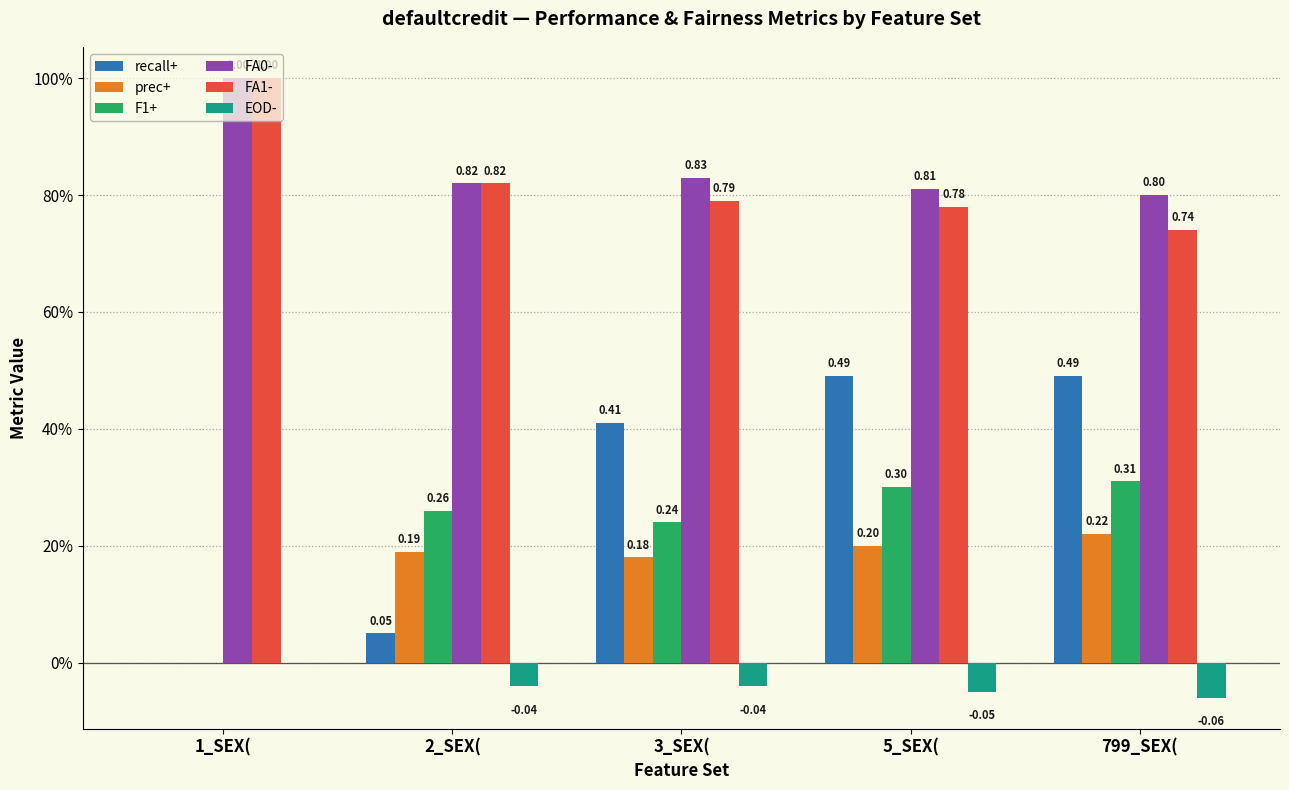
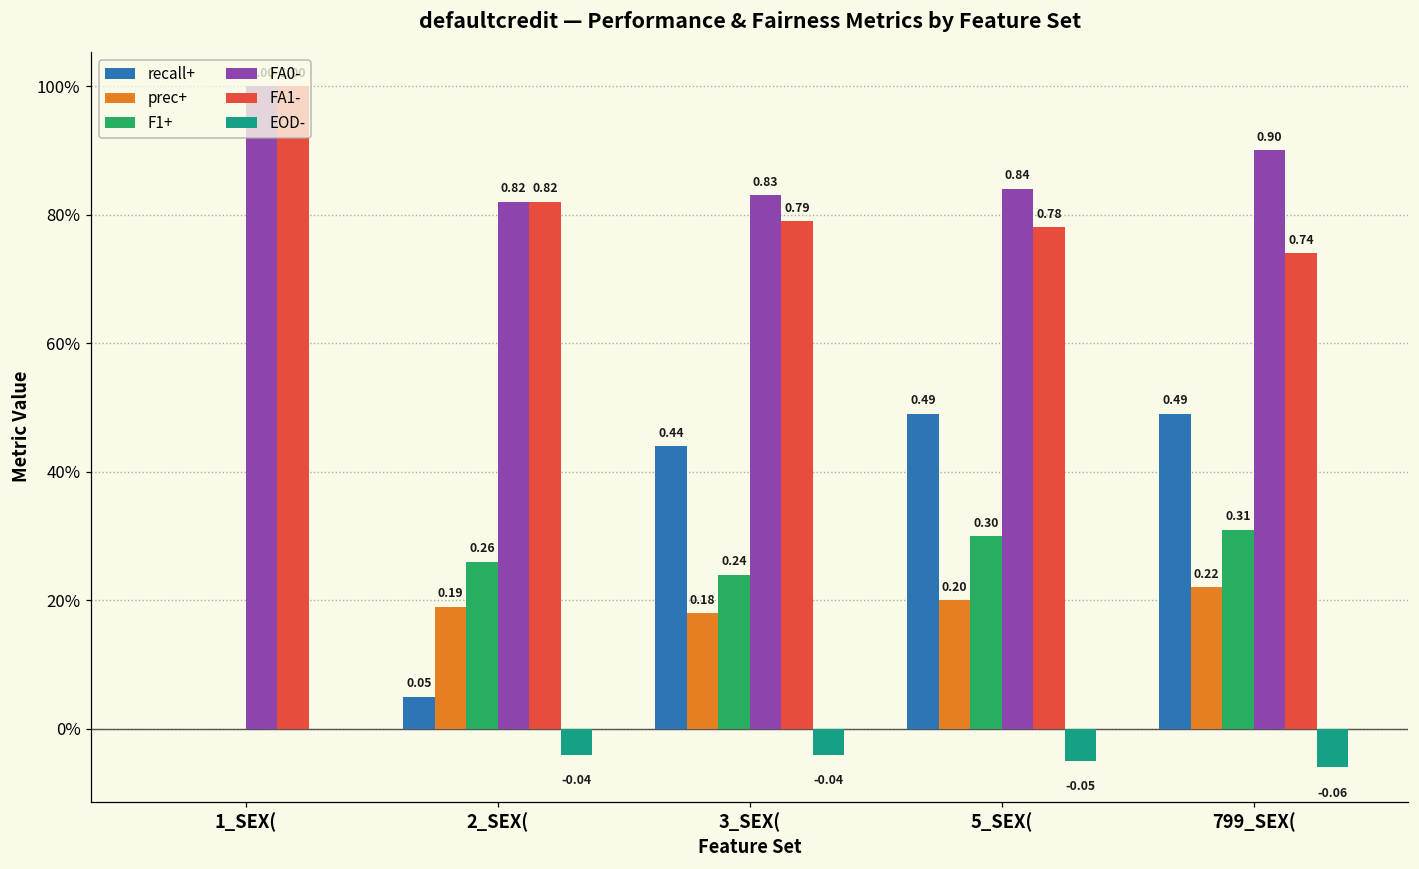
recall+, 3_SEX(: 0.41 -> 0.44
FA0-, 5_SEX(: 0.81 -> 0.84
FA0-, 799_SEX(: 0.80 -> 0.90
